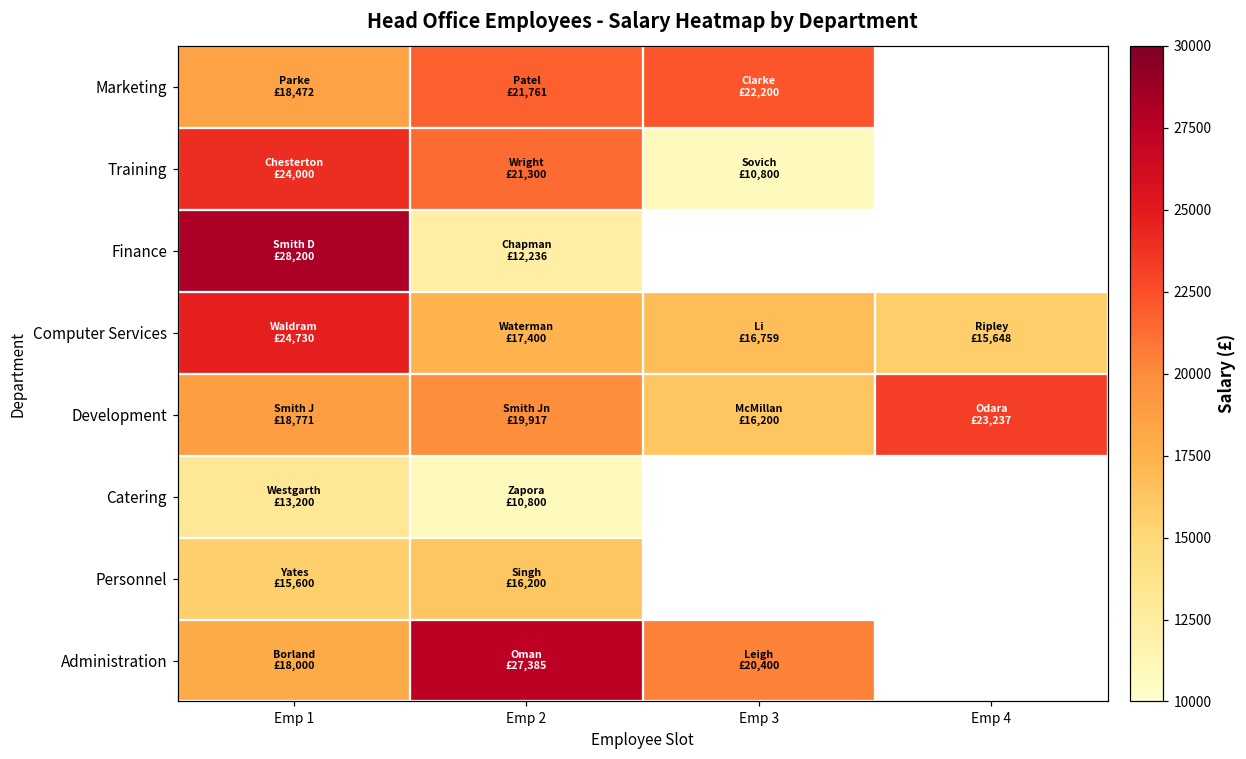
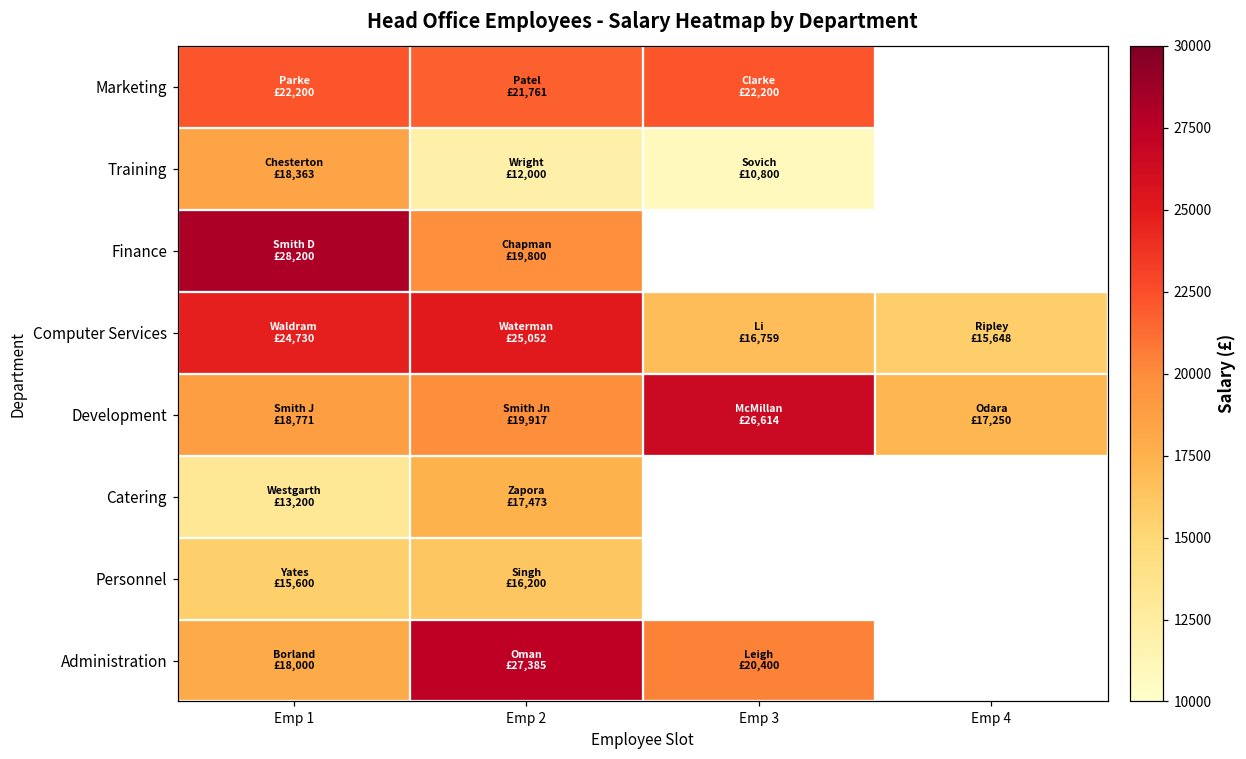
Marketing, Emp 1: £18,472 -> £22,200
Training, Emp 1: £24,000 -> £18,363
Training, Emp 2: £21,300 -> £12,000
Finance, Emp 2: £12,236 -> £19,800
Computer Services, Emp 2: £17,400 -> £25,052
Development, Emp 3: £16,200 -> £26,614
Development, Emp 4: £23,237 -> £17,250
Catering, Emp 2: £10,800 -> £17,473
